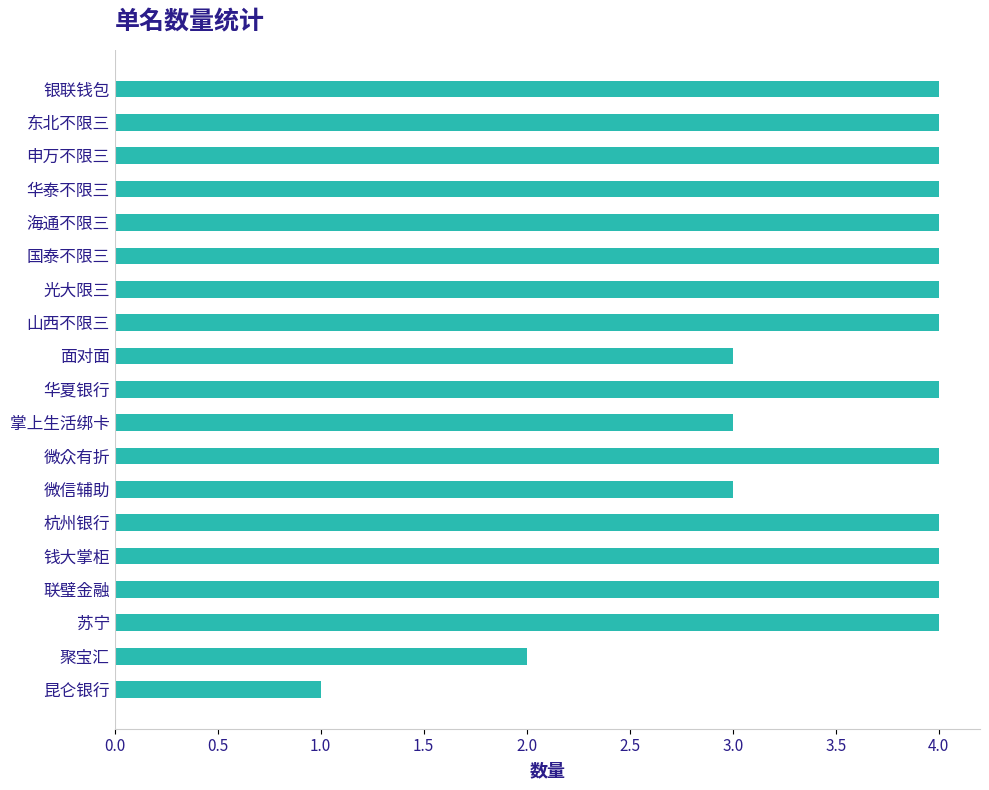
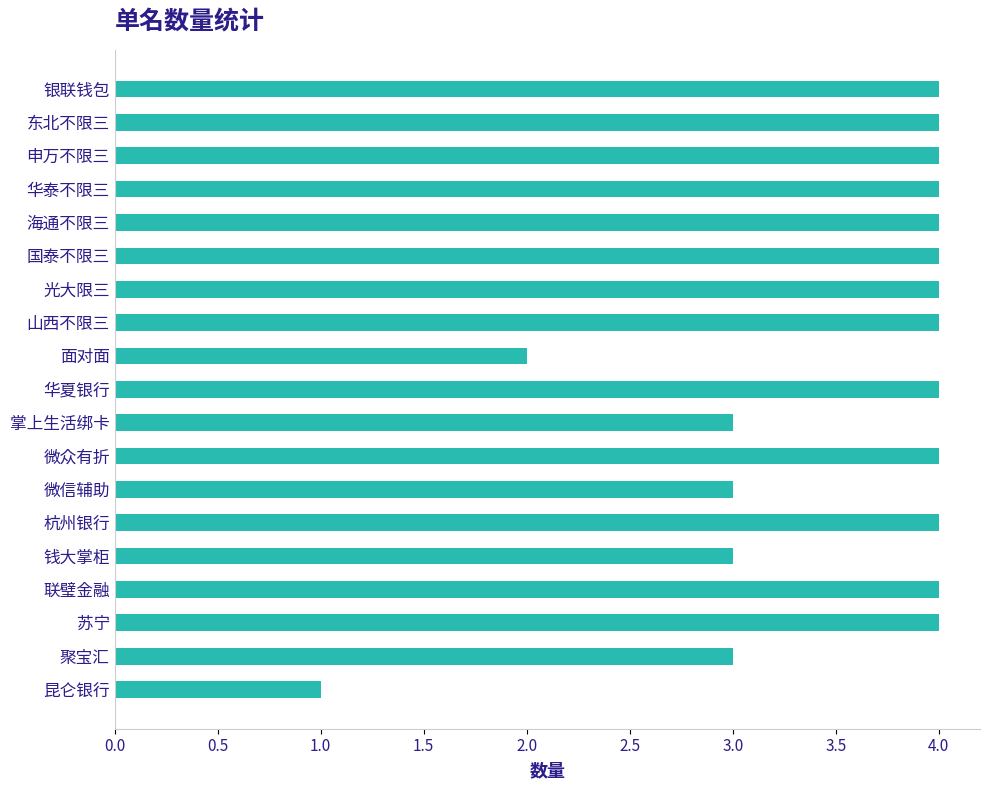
面对面: 3 -> 2
钱大掌柜: 4 -> 3
聚宝汇: 2 -> 3
